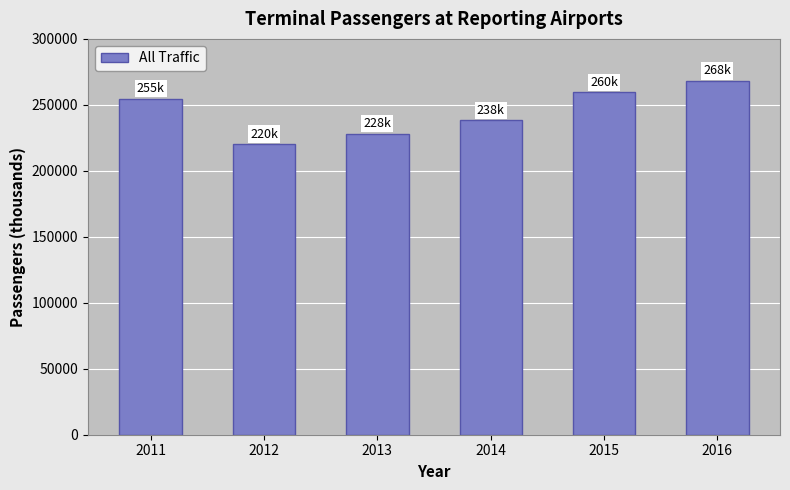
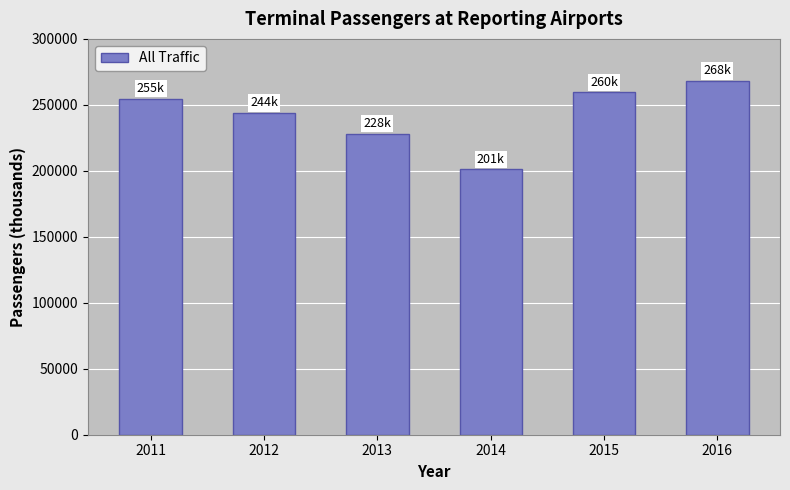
2012: 220k -> 244k
2014: 238k -> 201k
